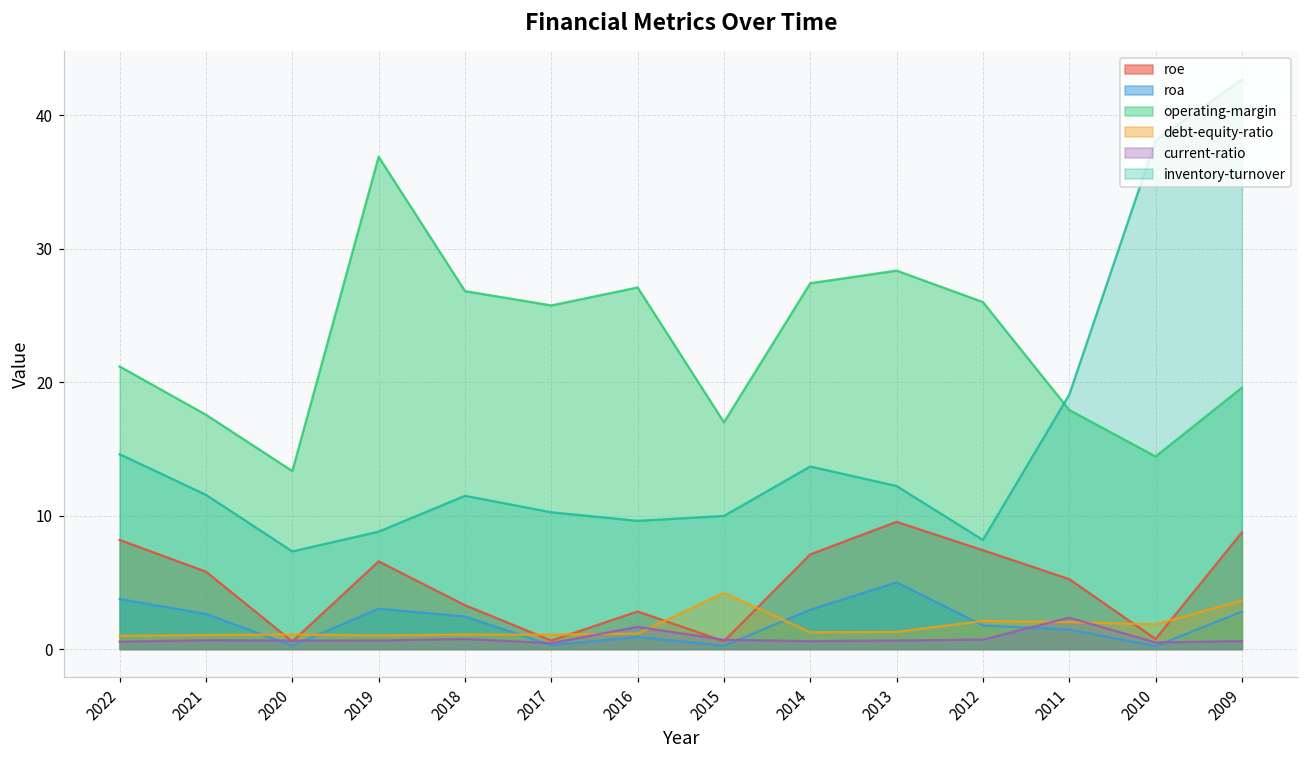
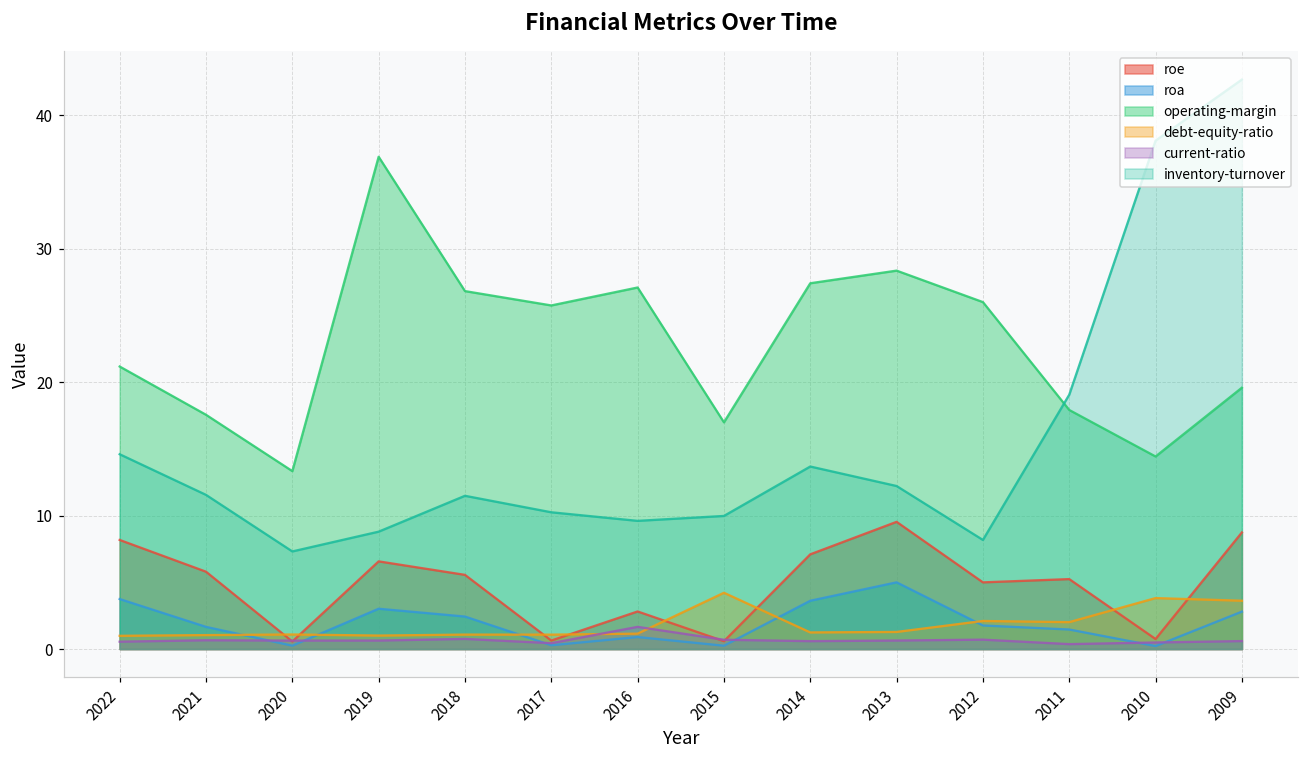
roa, 2021: 2.6 -> 1.7
roe, 2018: 3.3 -> 5.6
roa, 2014: 2.9 -> 3.6
roe, 2012: 7.4 -> 5.0
current-ratio, 2011: 2.4 -> 0.4
debt-equity-ratio, 2010: 1.9 -> 3.8
